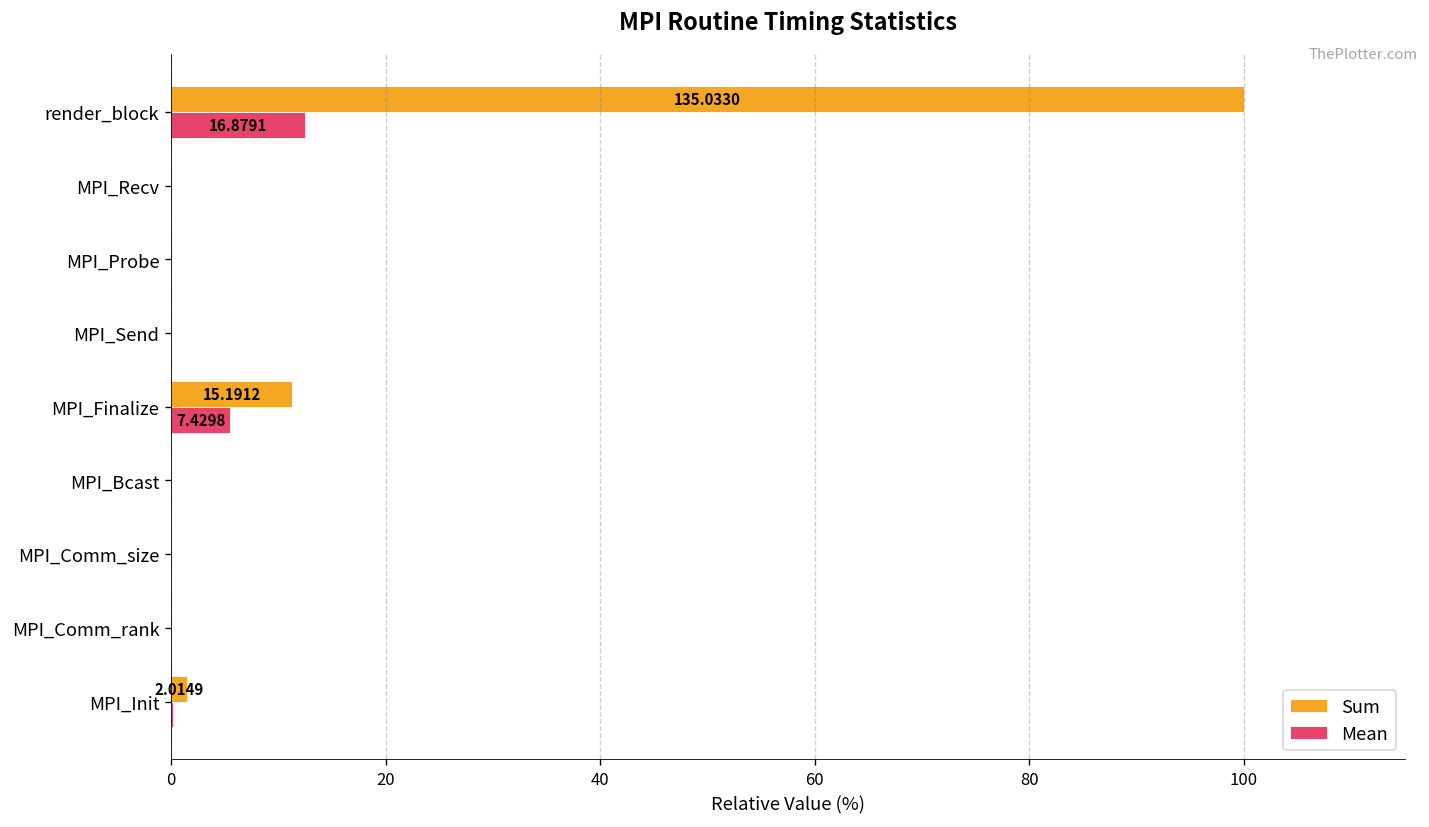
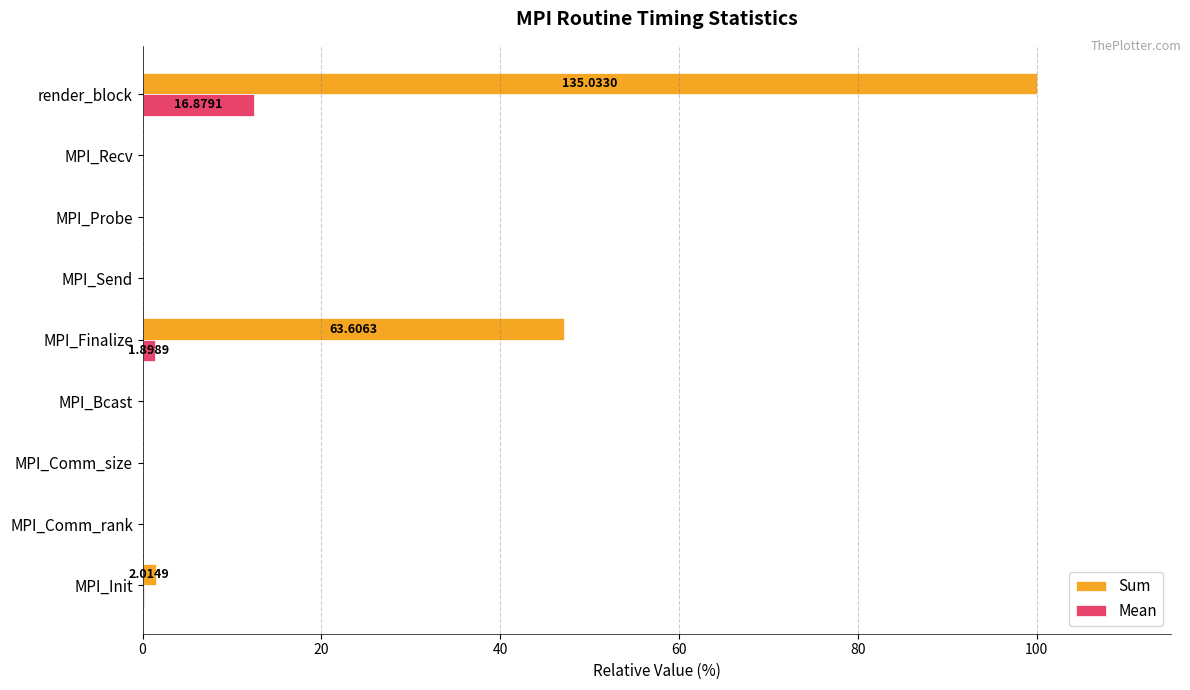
Sum, MPI_Finalize: 15.1912 -> 63.6063
Mean, MPI_Finalize: 7.4298 -> 1.8989
